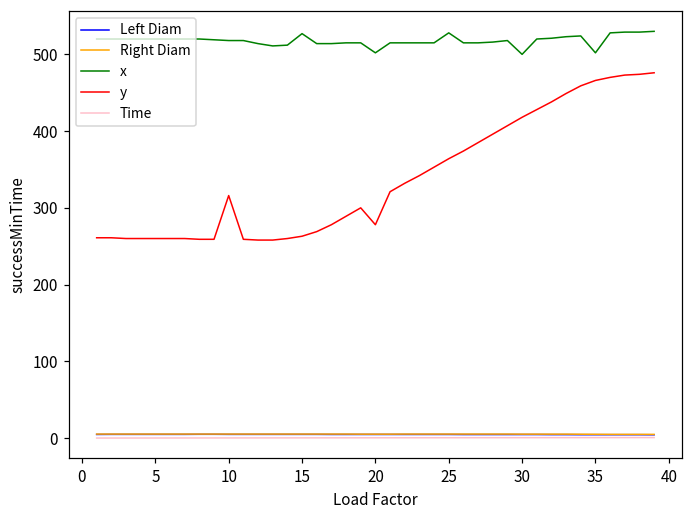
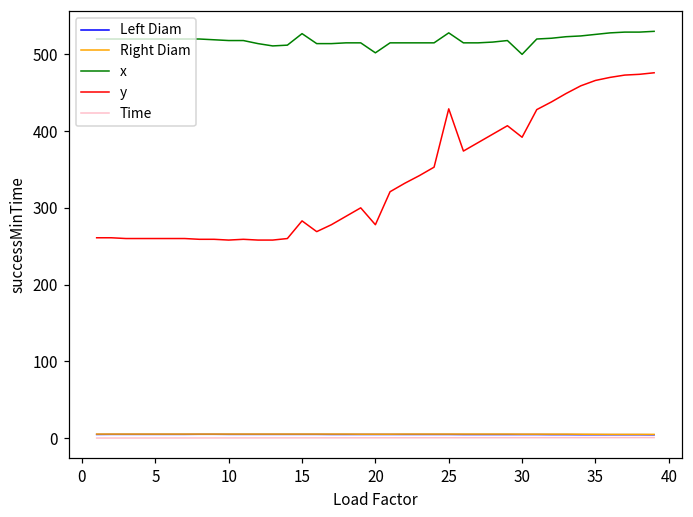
y, 10: 320 -> 260
y, 15: 260 -> 280
y, 25: 360 -> 430
y, 30: 420 -> 390
x, 35: 500 -> 530
